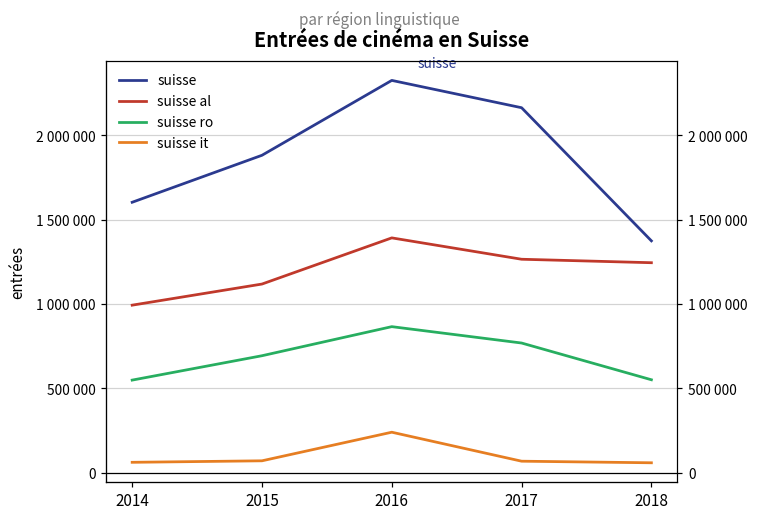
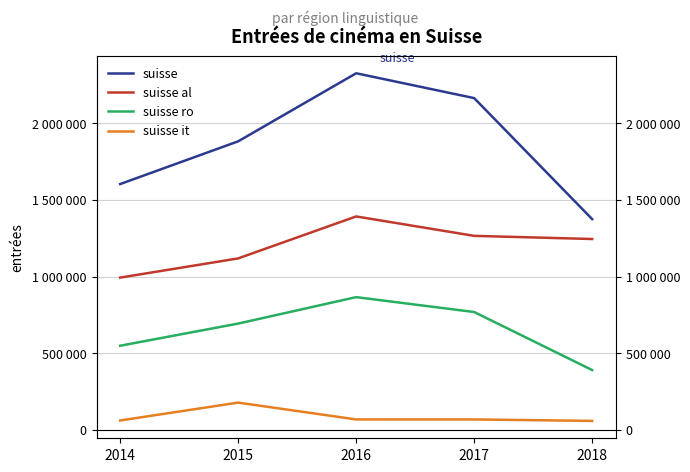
suisse it, 2015: 70000 -> 180000
suisse it, 2016: 240000 -> 70000
suisse ro, 2018: 550000 -> 390000
